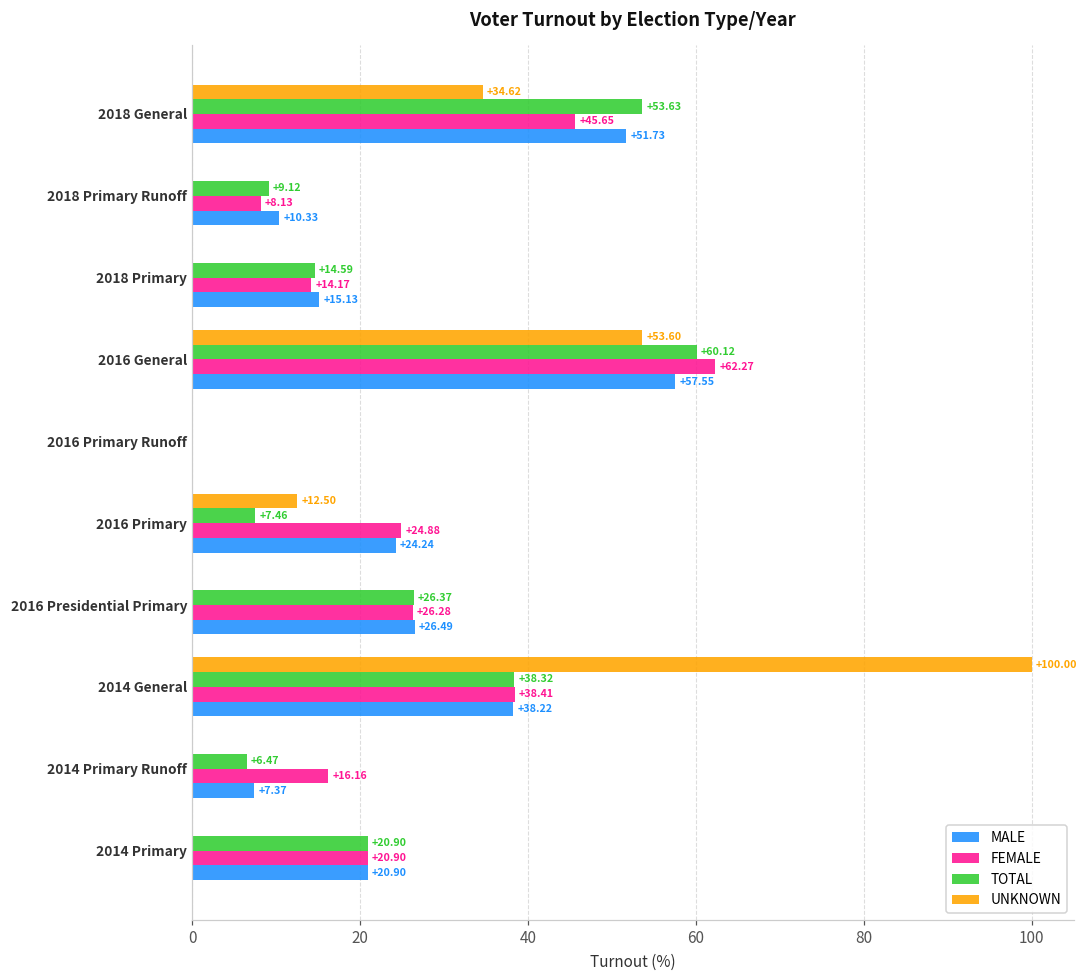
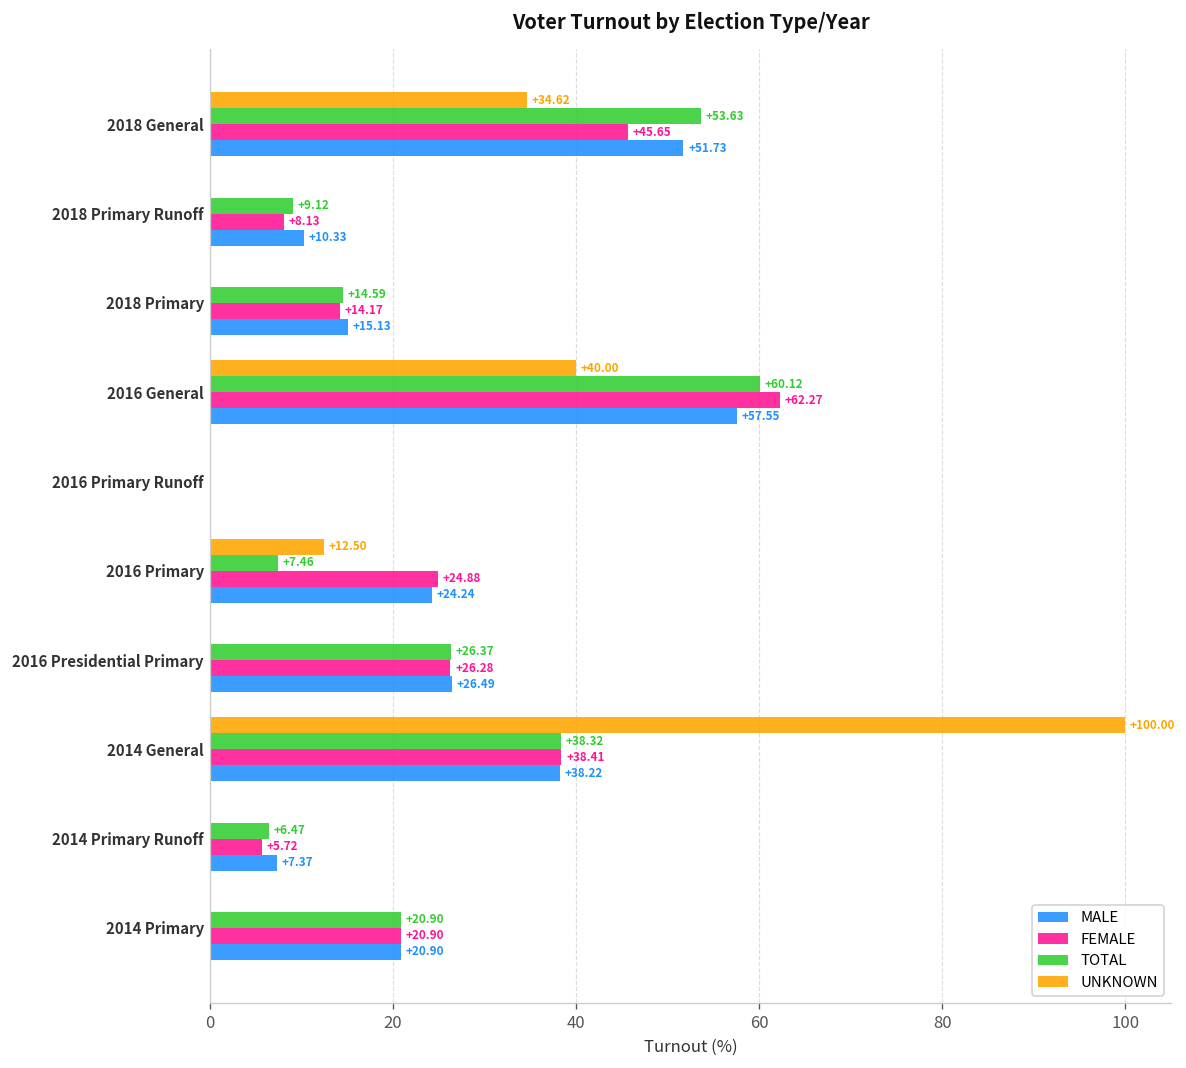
UNKNOWN, 2016 General: +53.60 -> +40.00
FEMALE, 2014 Primary Runoff: +16.16 -> +5.72
